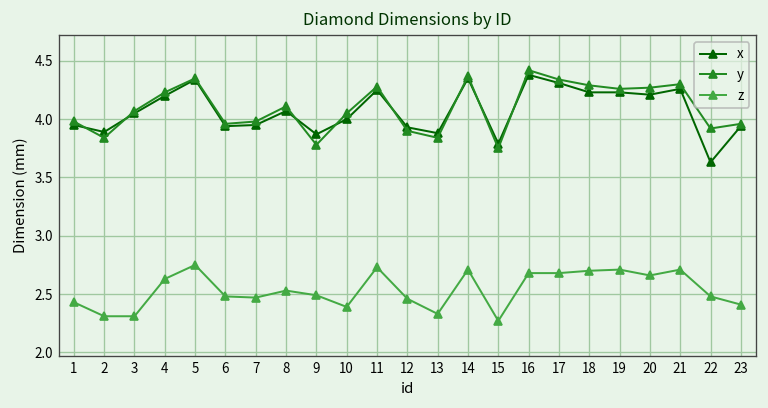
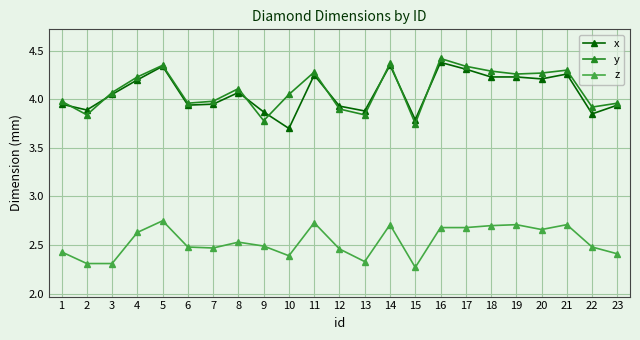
x, 10: 4.0 -> 3.7
x, 22: 3.6 -> 3.9
